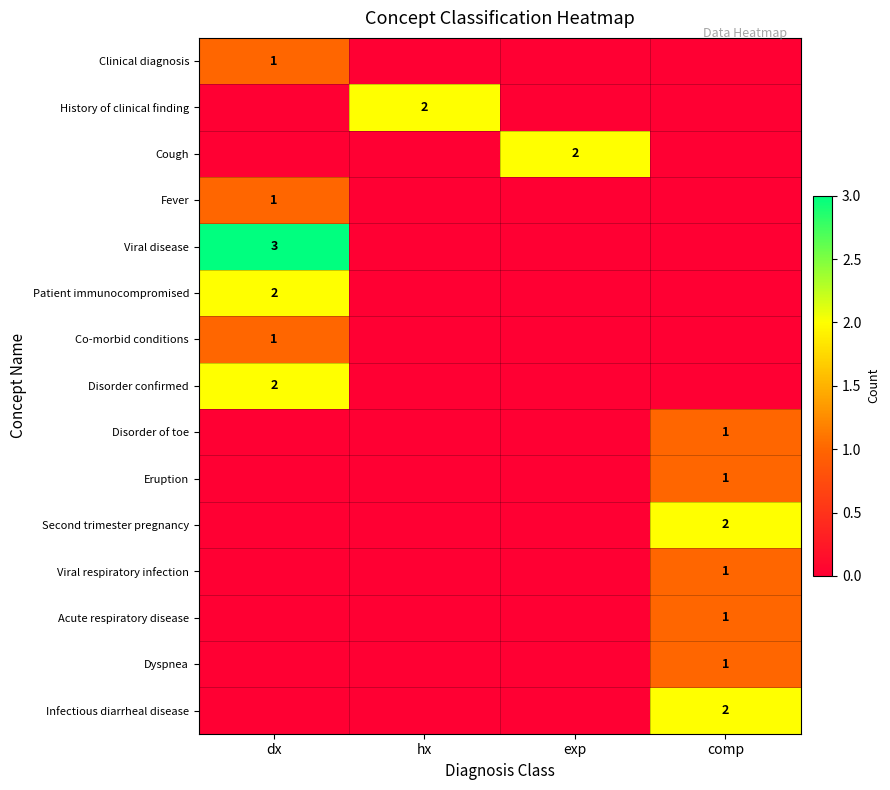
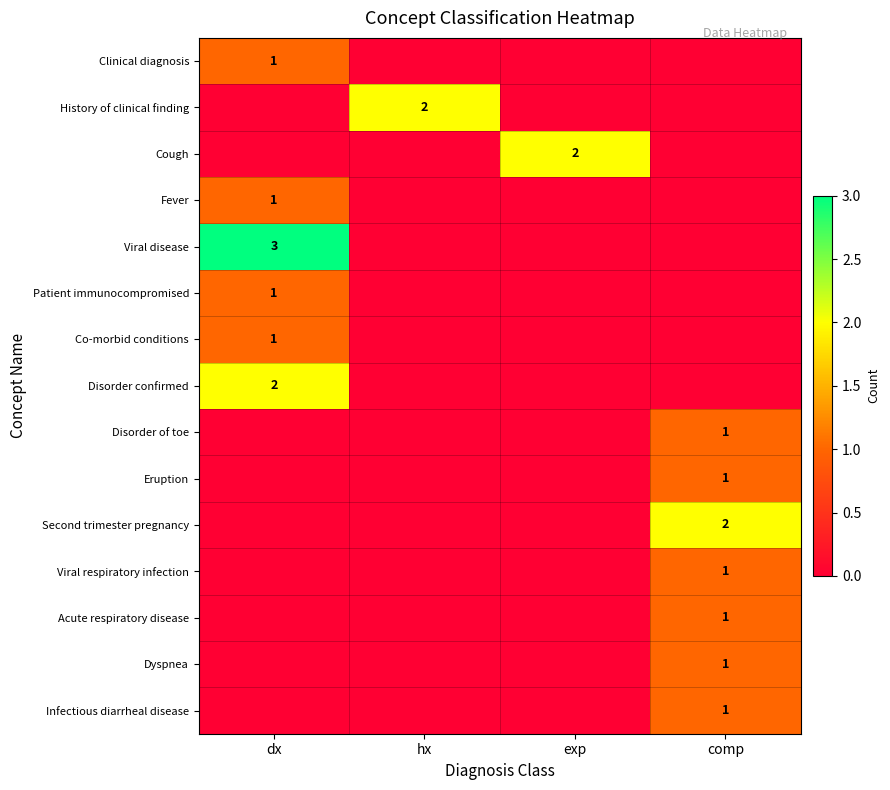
Patient immunocompromised, dx: 2 -> 1
Infectious diarrheal disease, comp: 2 -> 1
